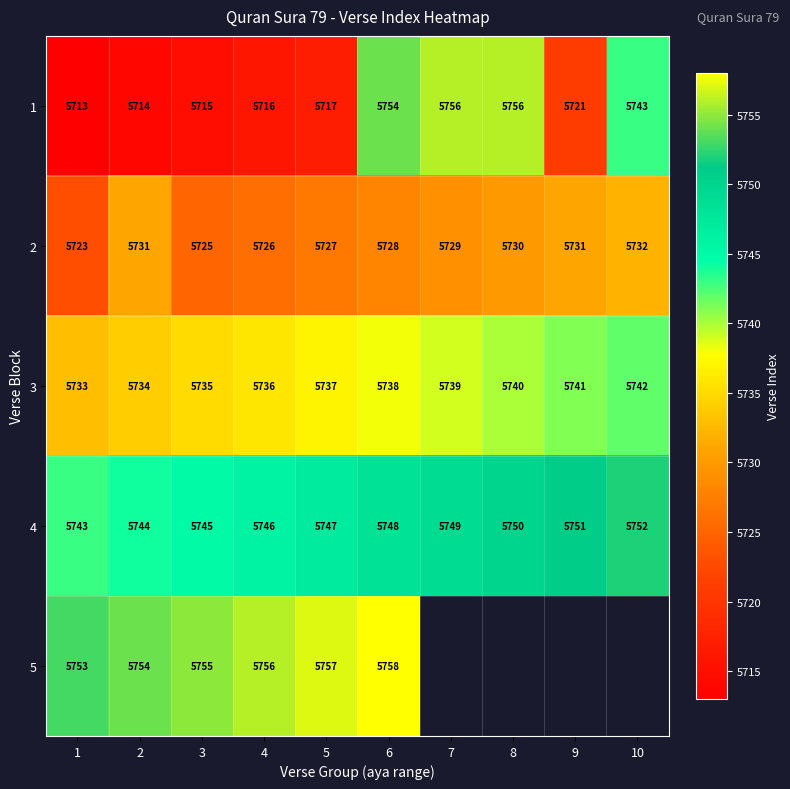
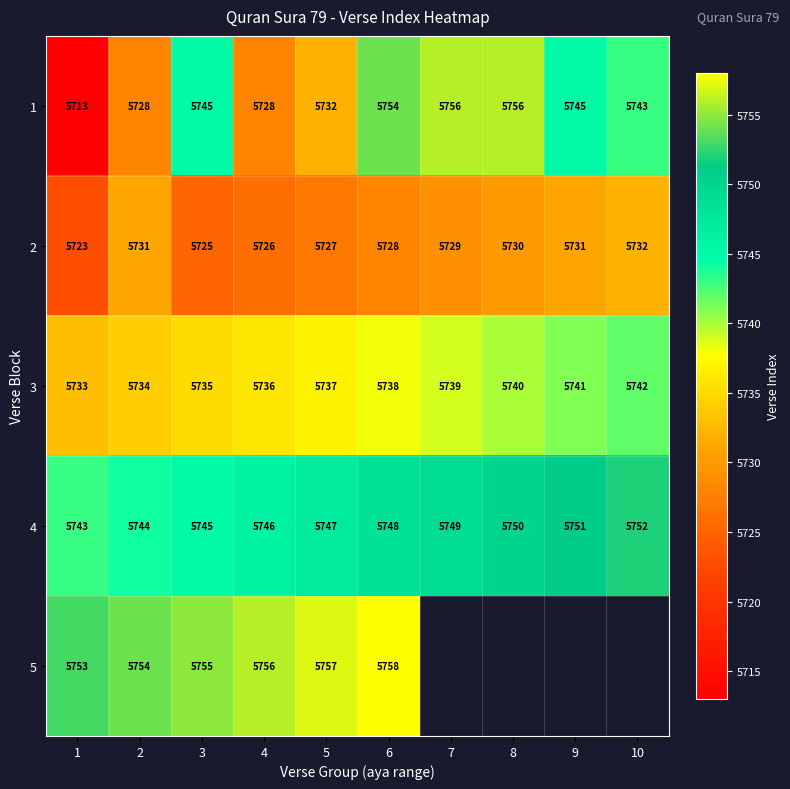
1, 2: 5714 -> 5728
1, 3: 5715 -> 5745
1, 4: 5716 -> 5728
1, 5: 5717 -> 5732
1, 9: 5721 -> 5745
